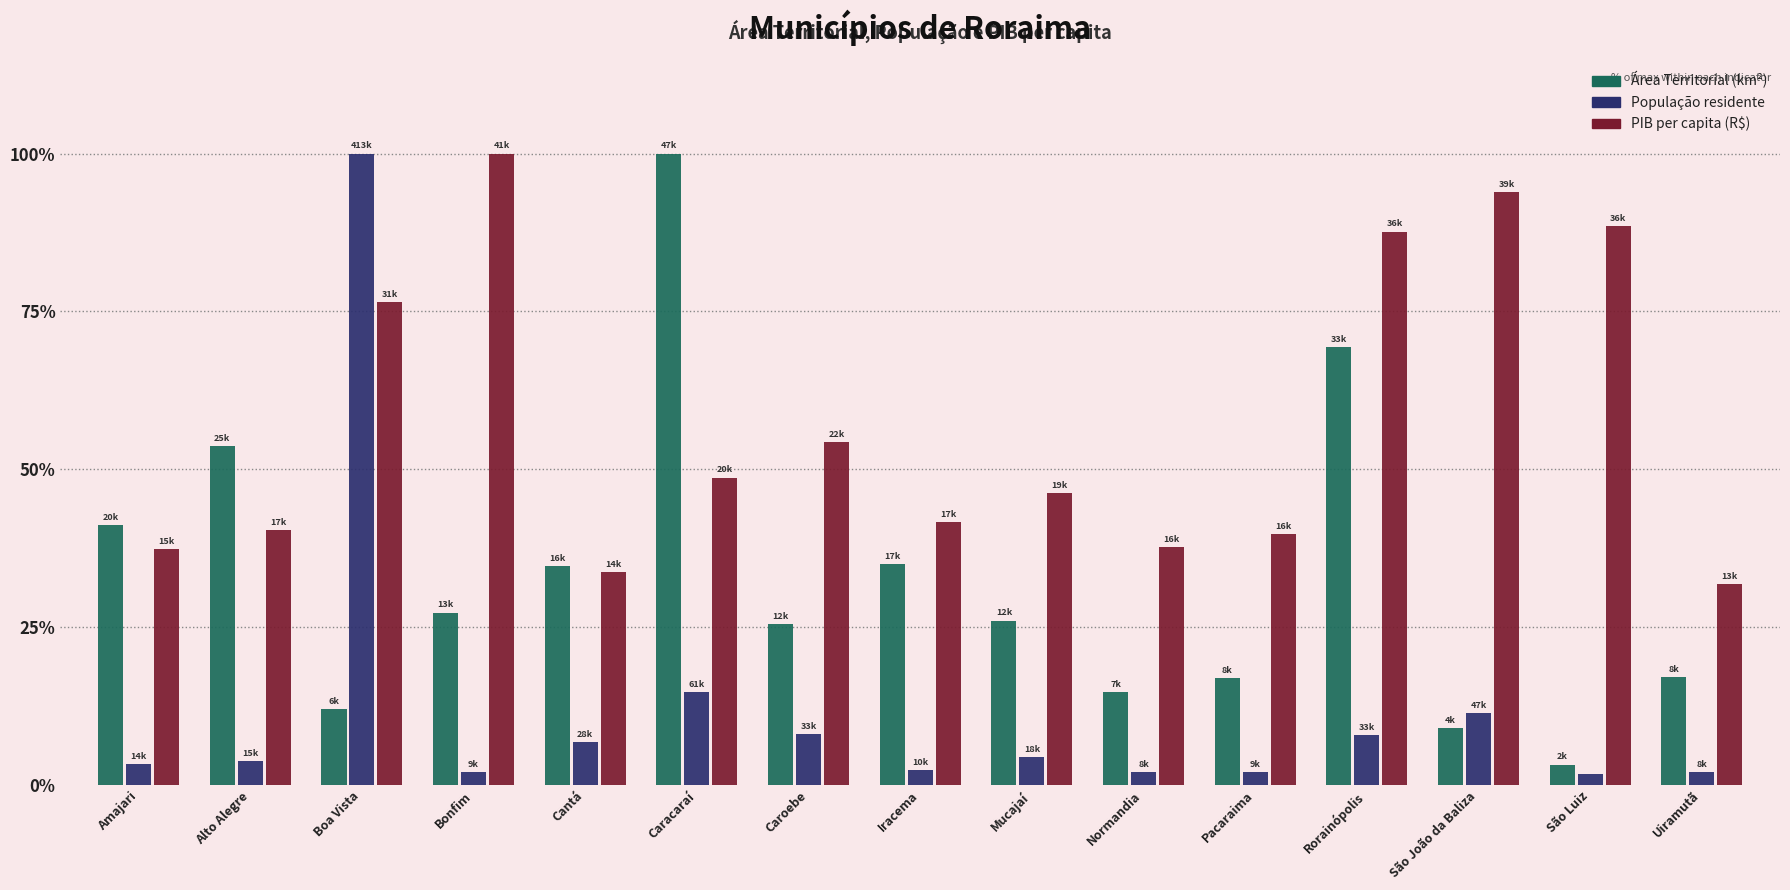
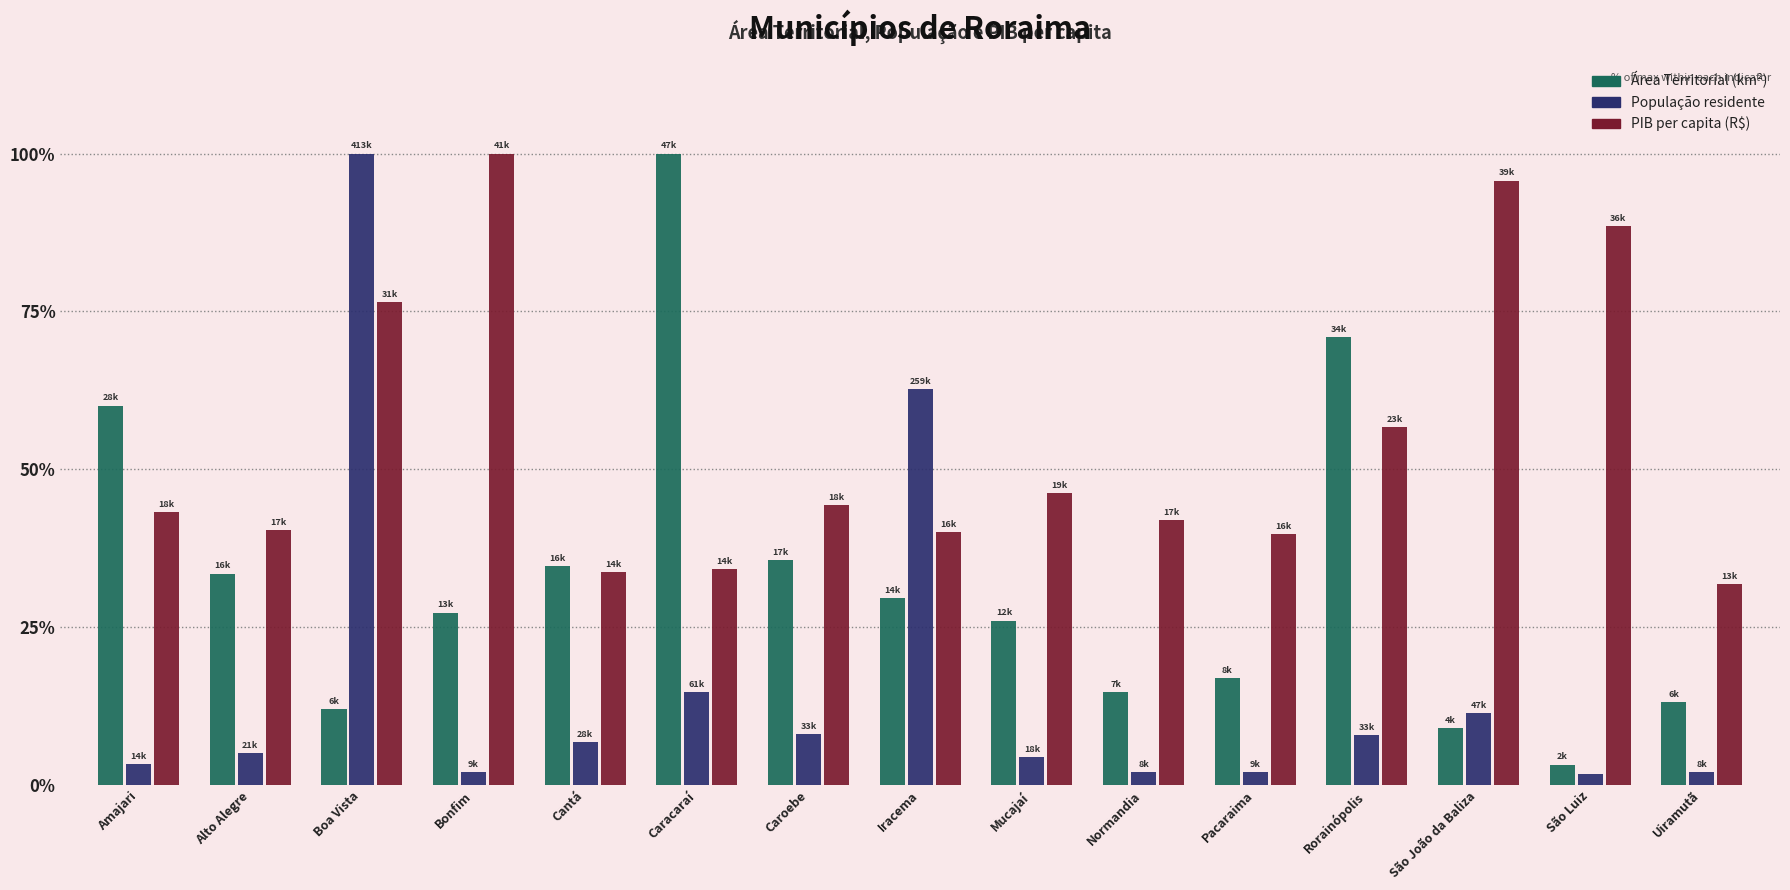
Área Territorial (km²), Amajari: 20k -> 28k
PIB per capita (R$), Amajari: 15k -> 18k
Área Territorial (km²), Alto Alegre: 25k -> 16k
População residente, Alto Alegre: 15k -> 21k
PIB per capita (R$), Caracaraí: 20k -> 14k
Área Territorial (km²), Caroebe: 12k -> 17k
PIB per capita (R$), Caroebe: 22k -> 18k
Área Territorial (km²), Iracema: 17k -> 14k
População residente, Iracema: 10k -> 259k
PIB per capita (R$), Iracema: 17k -> 16k
PIB per capita (R$), Normandia: 16k -> 17k
Área Territorial (km²), Rorainópolis: 33k -> 34k
PIB per capita (R$), Rorainópolis: 36k -> 23k
PIB per capita (R$), São João da Baliza: 94% -> 96%
Área Territorial (km²), Uiramutã: 8k -> 6k
